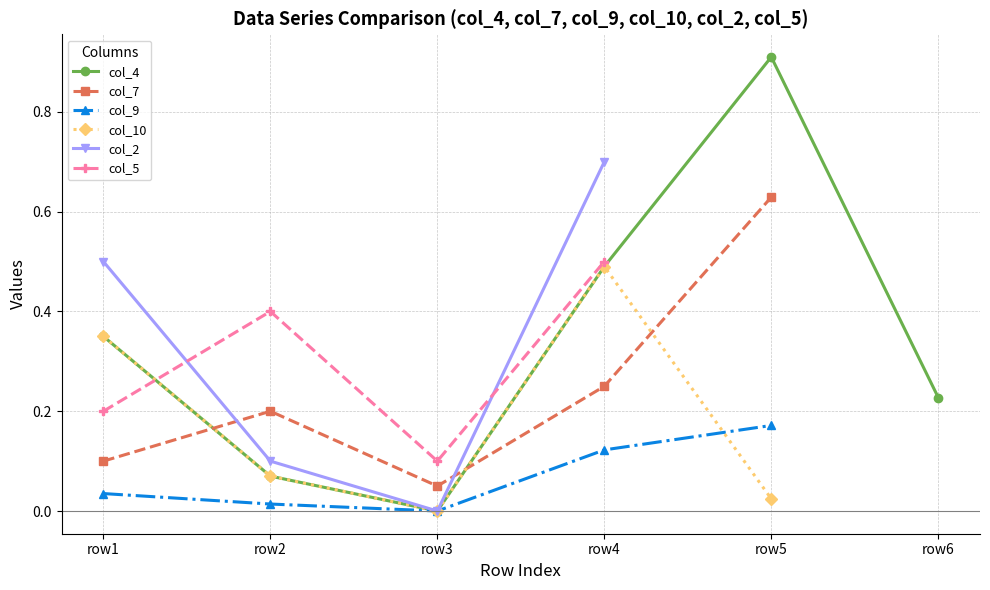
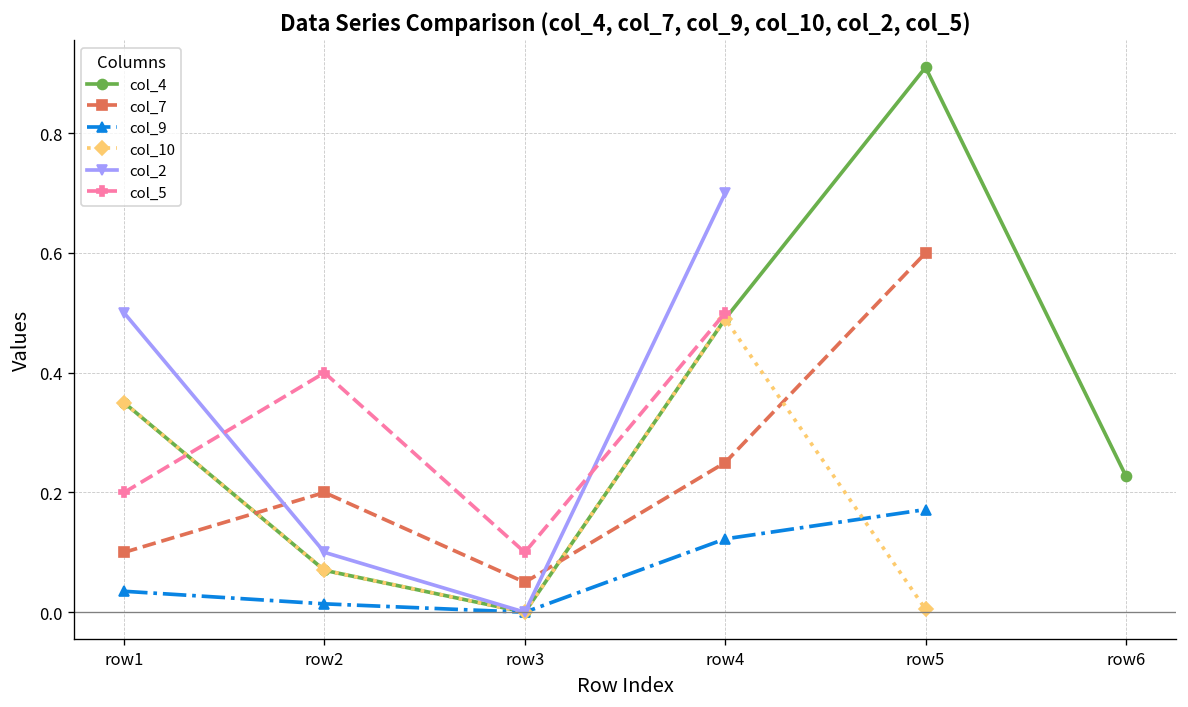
col_7, row5: 0.63 -> 0.60
col_10, row5: 0.02 -> 0.01
